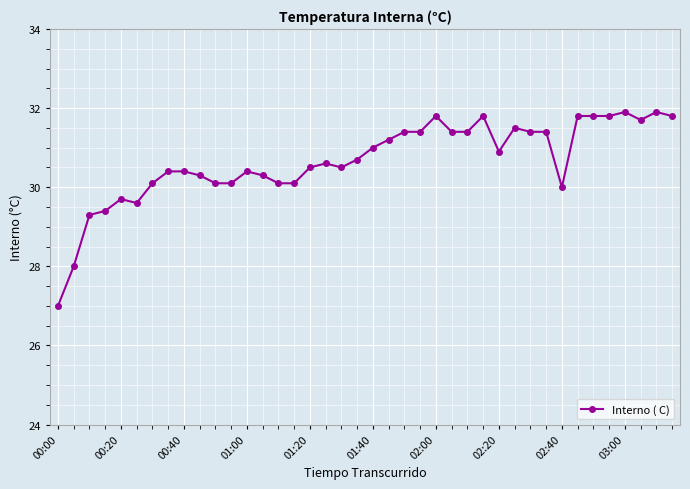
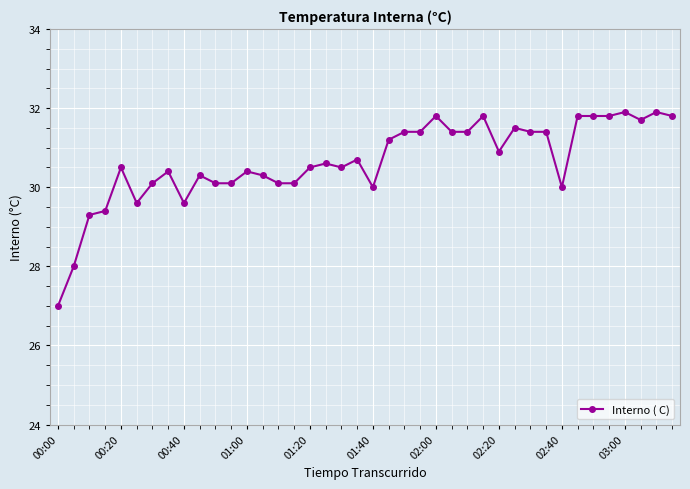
00:20: 29.7 -> 30.5
00:40: 30.4 -> 29.6
01:40: 31 -> 30
